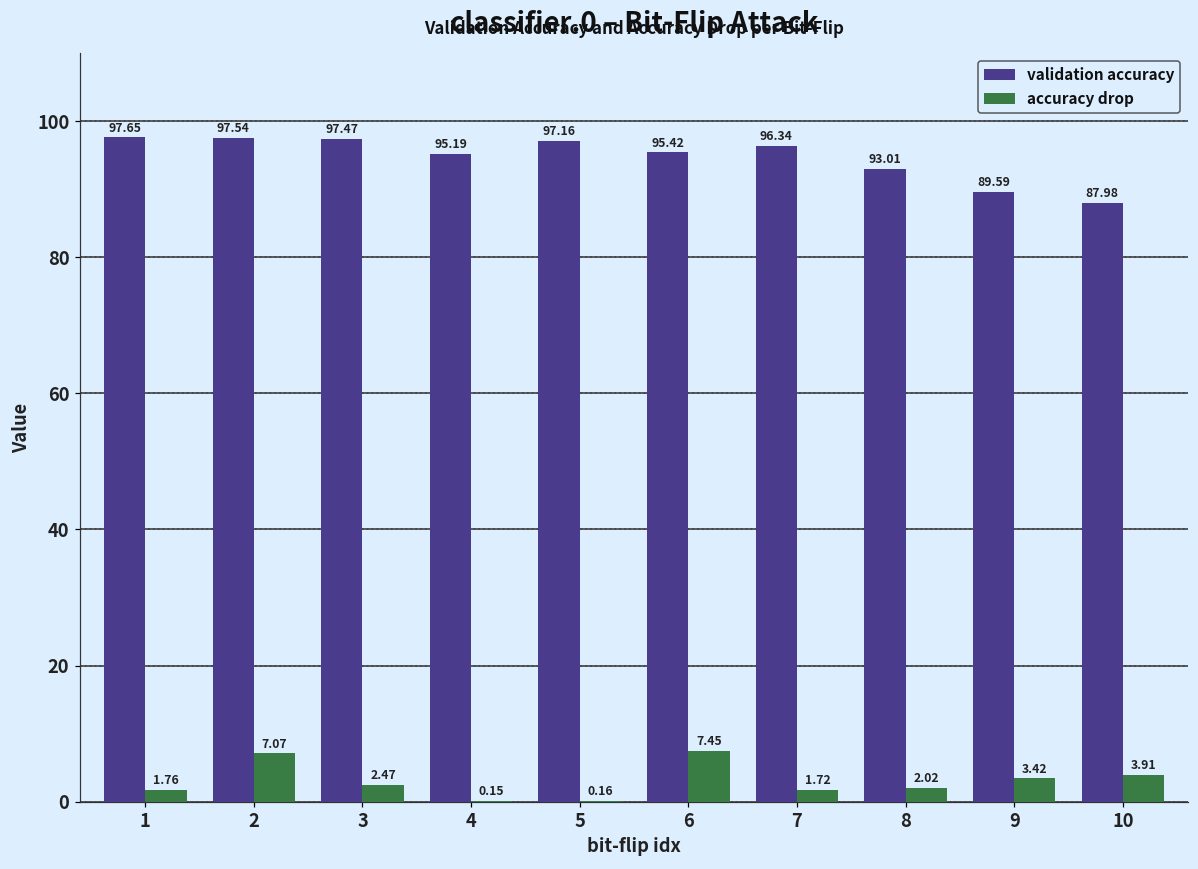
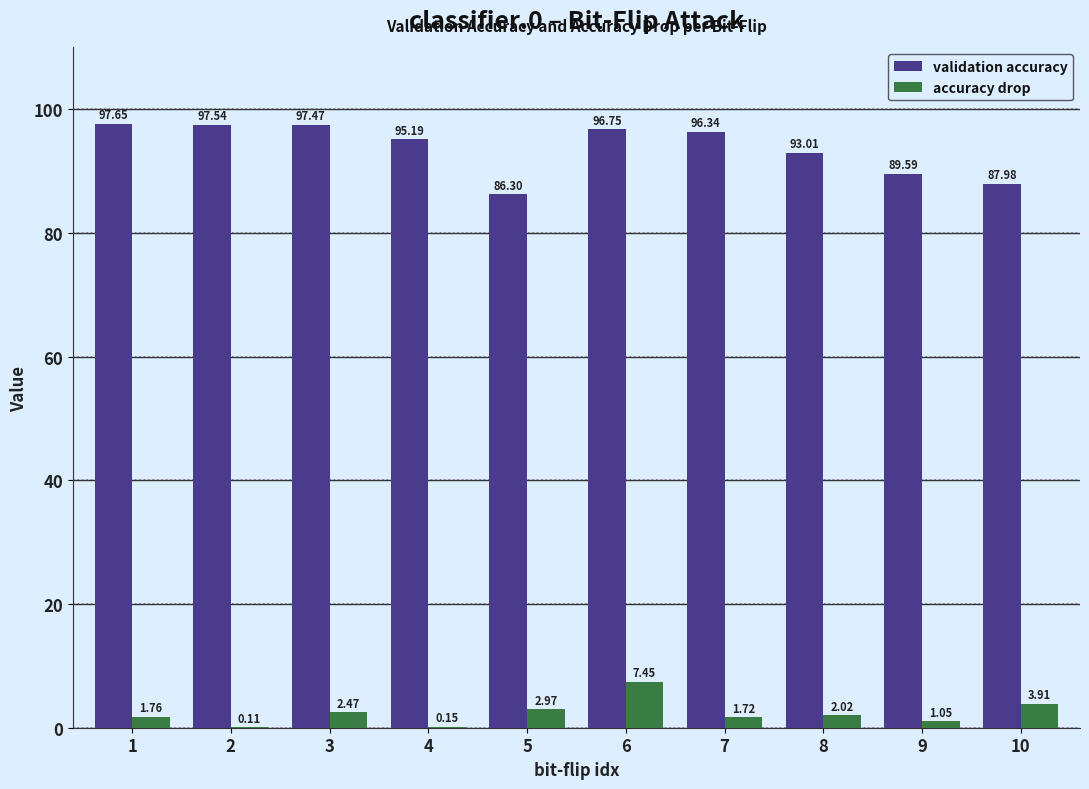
accuracy drop, 2: 7.07 -> 0.11
validation accuracy, 5: 97.16 -> 86.30
accuracy drop, 5: 0.16 -> 2.97
validation accuracy, 6: 95.42 -> 96.75
accuracy drop, 9: 3.42 -> 1.05
